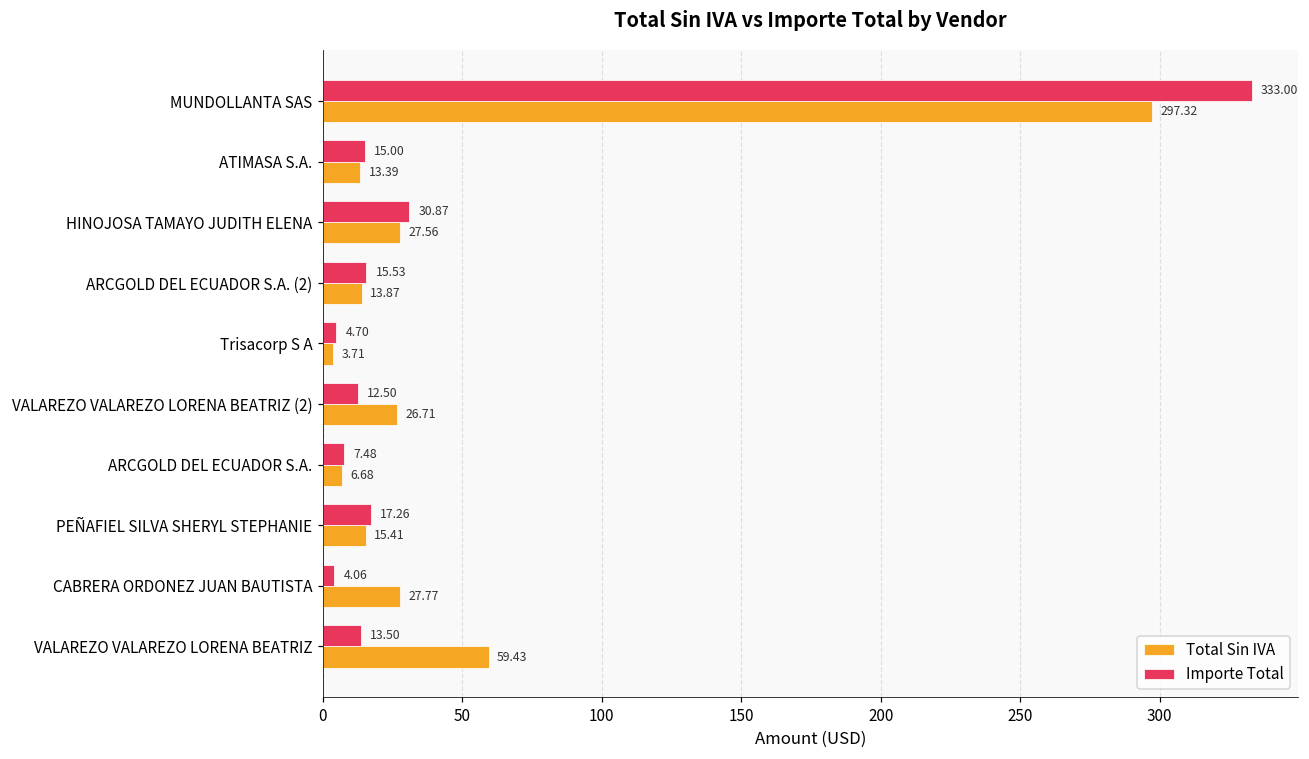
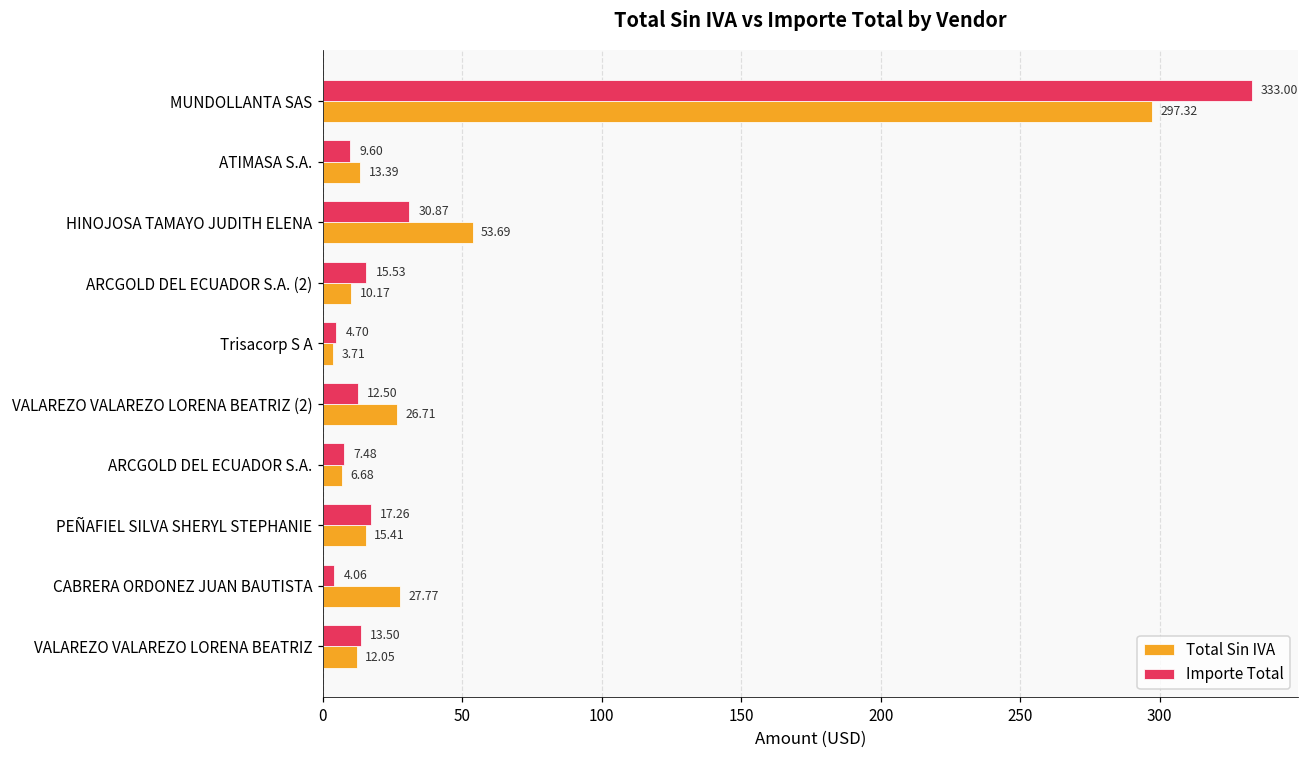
Importe Total, ATIMASA S.A.: 15.00 -> 9.60
Total Sin IVA, HINOJOSA TAMAYO JUDITH ELENA: 27.56 -> 53.69
Total Sin IVA, ARCGOLD DEL ECUADOR S.A. (2): 13.87 -> 10.17
Total Sin IVA, VALAREZO VALAREZO LORENA BEATRIZ: 59.43 -> 12.05
